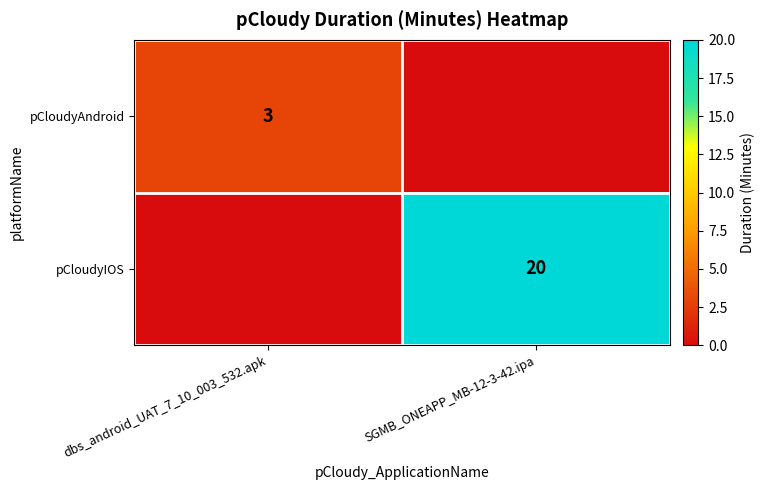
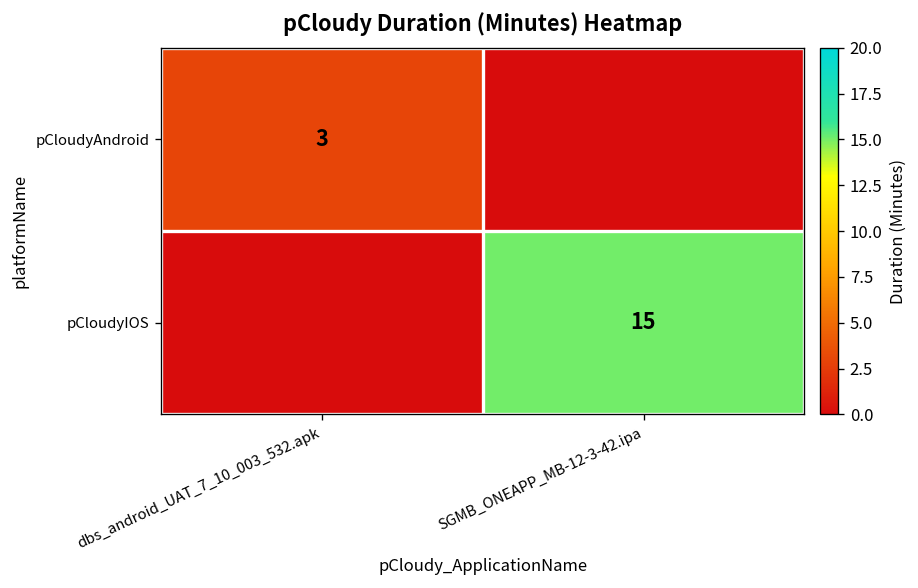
pCloudyIOS, SGMB_ONEAPP_MB-12-3-42.ipa: 20 -> 15
